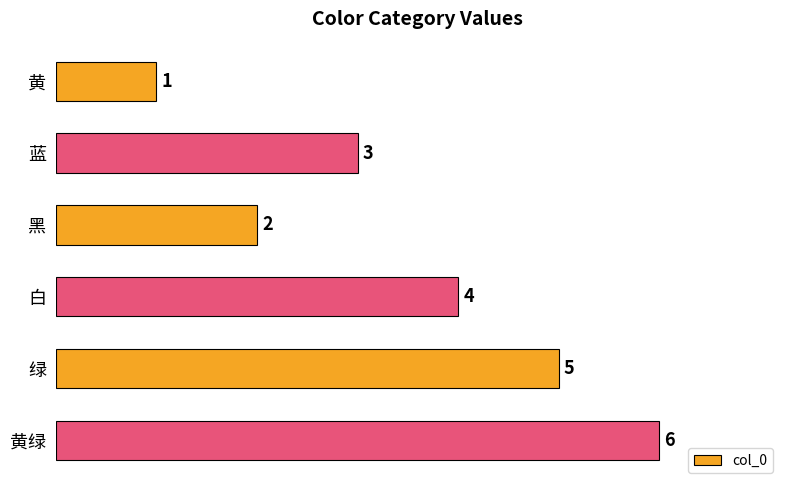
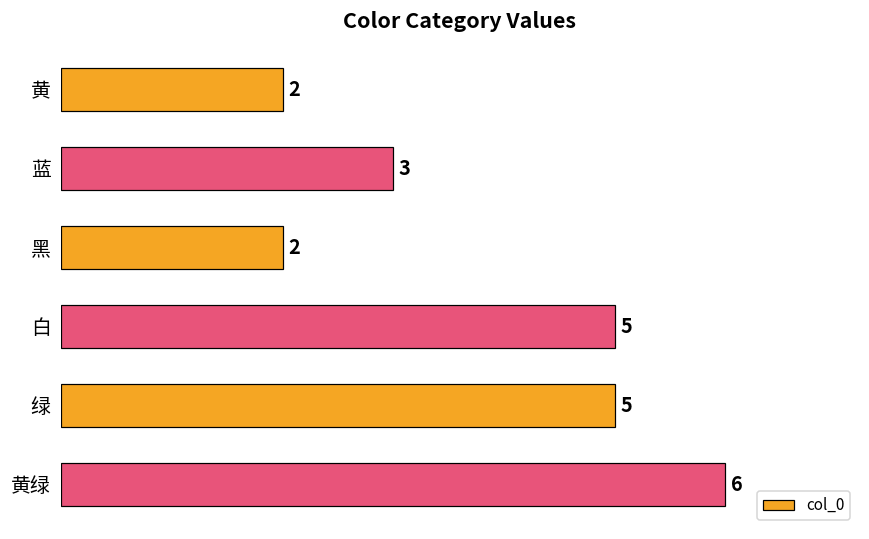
黄: 1 -> 2
白: 4 -> 5
